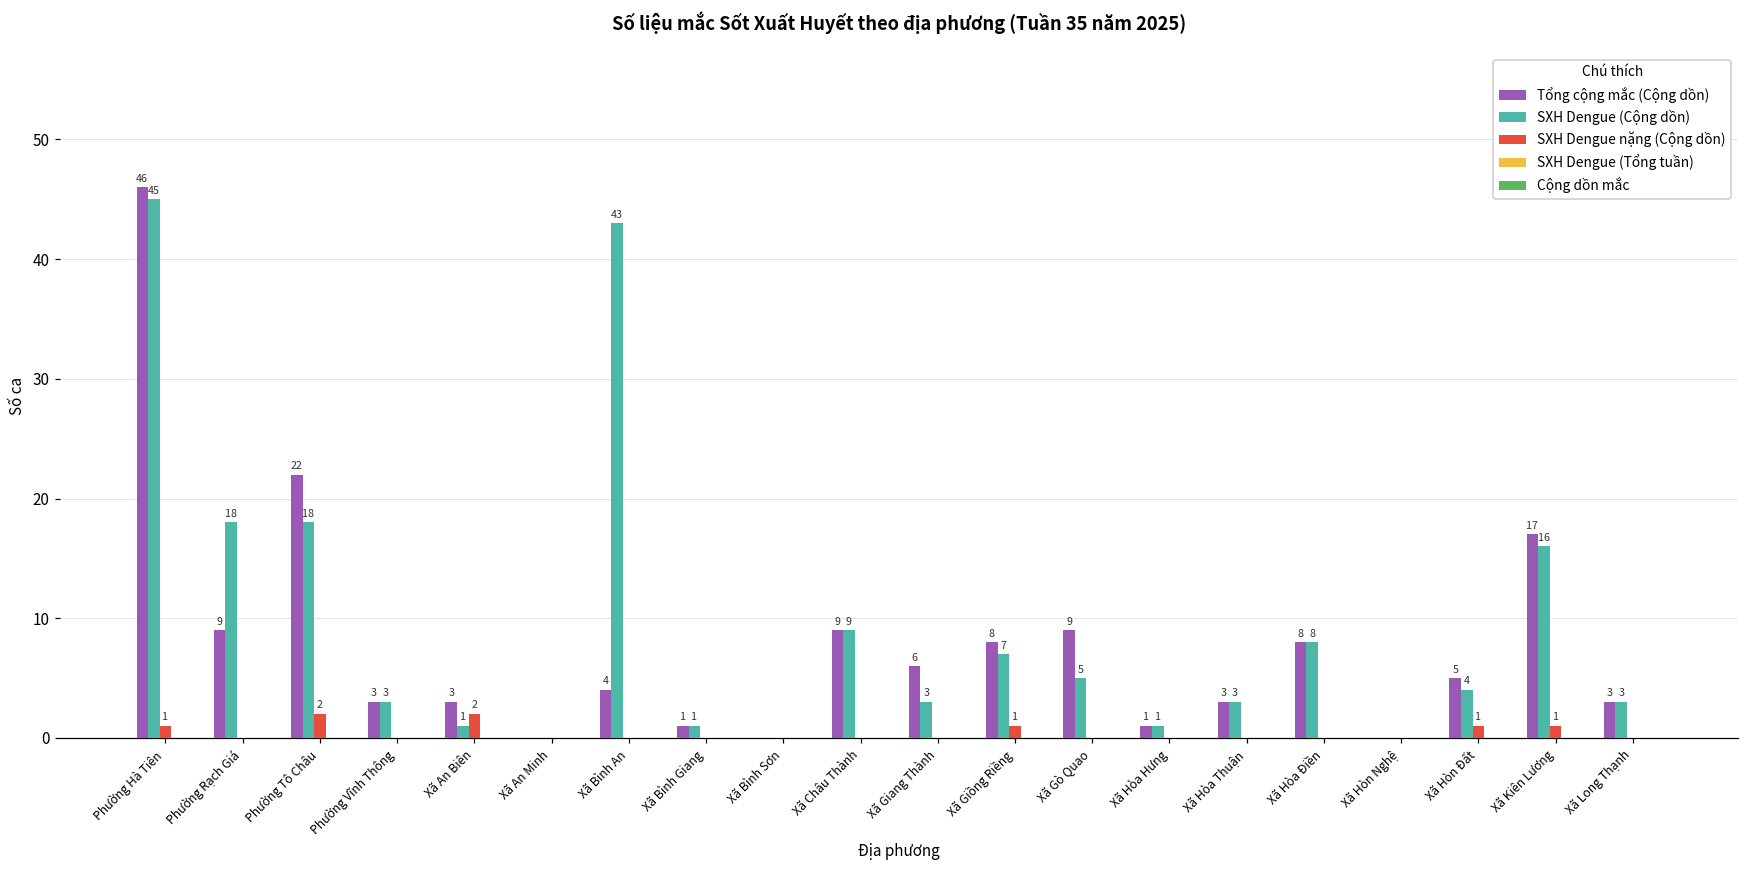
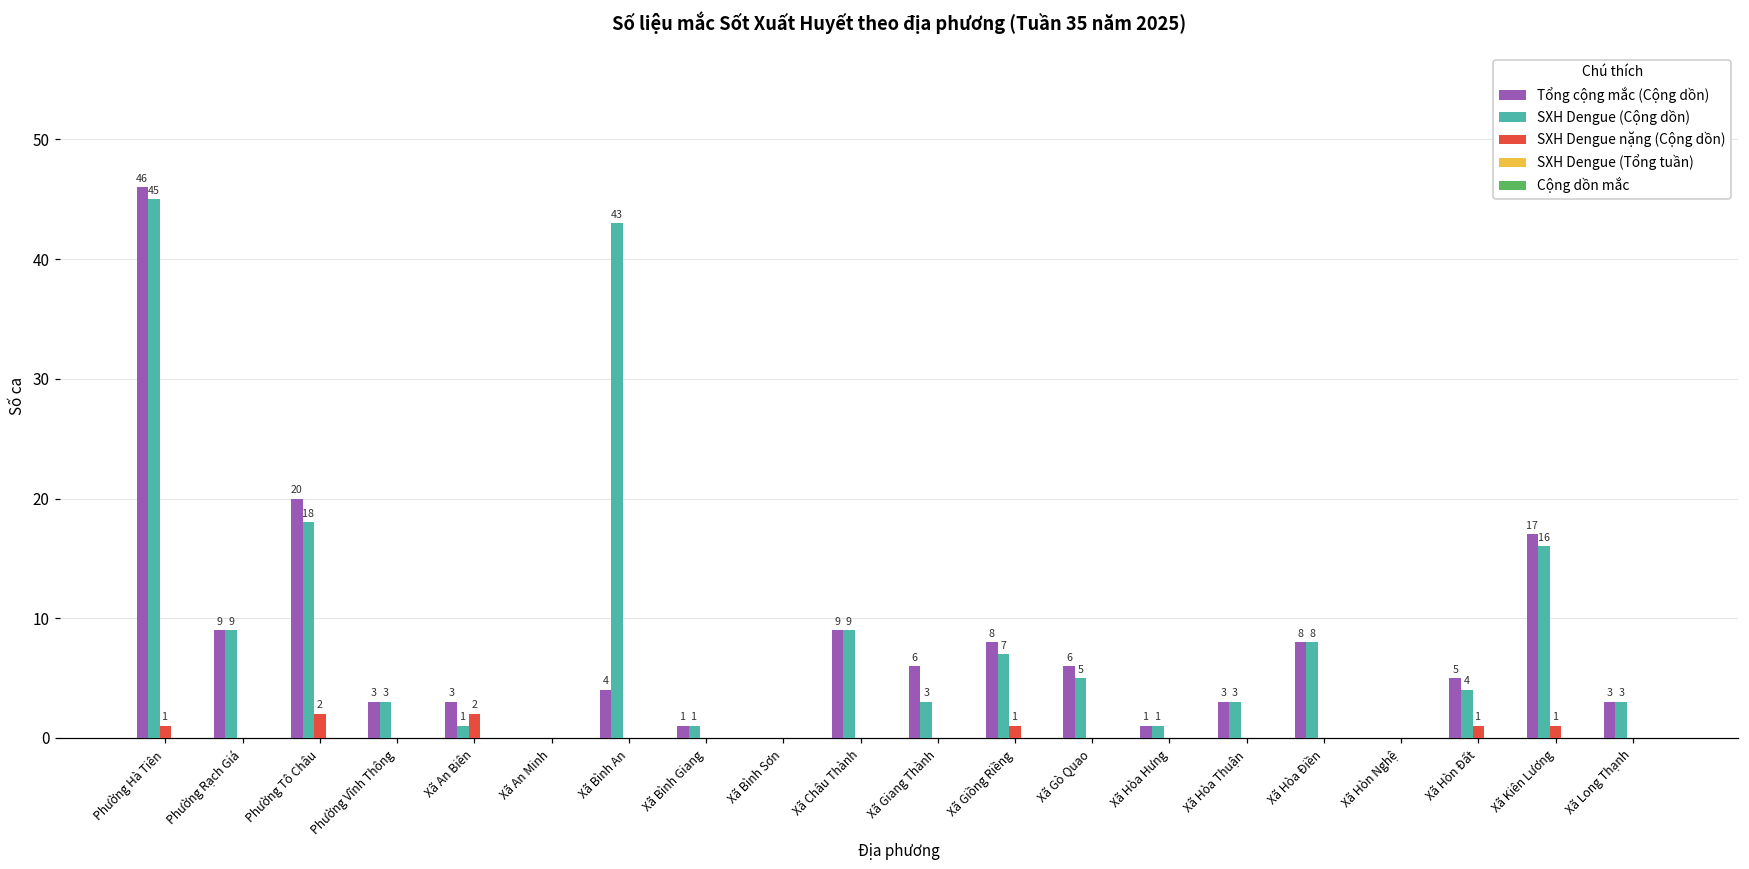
SXH Dengue (Cộng dồn), Phường Rạch Giá: 18 -> 9
Tổng cộng mắc (Cộng dồn), Phường Tô Châu: 22 -> 20
Tổng cộng mắc (Cộng dồn), Xã Gò Quao: 9 -> 6
